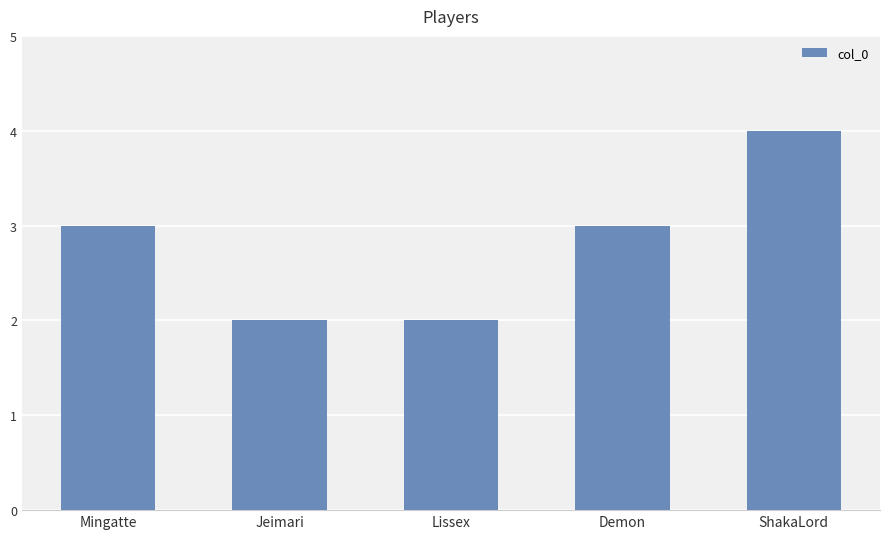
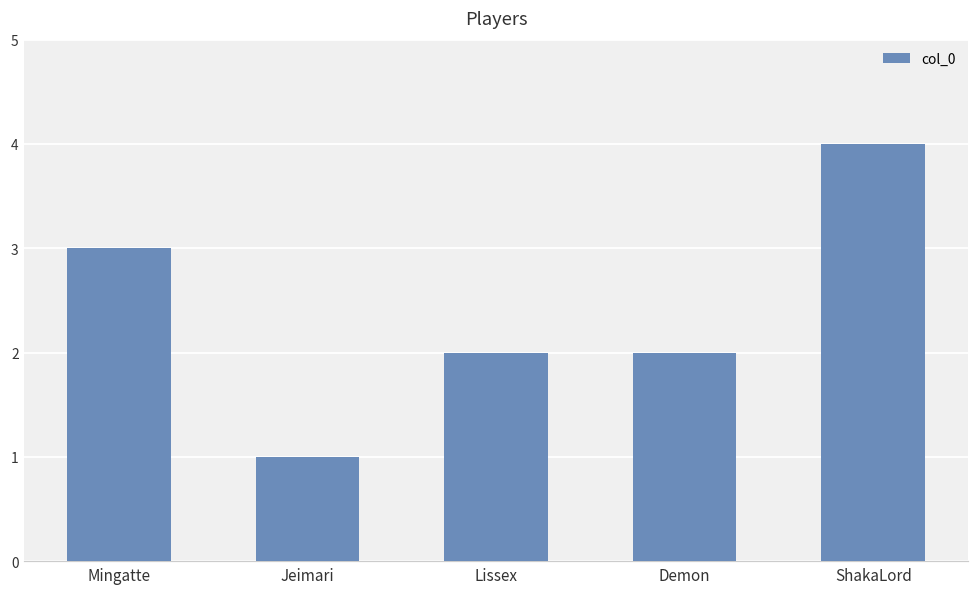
Jeimari: 2 -> 1
Demon: 3 -> 2
